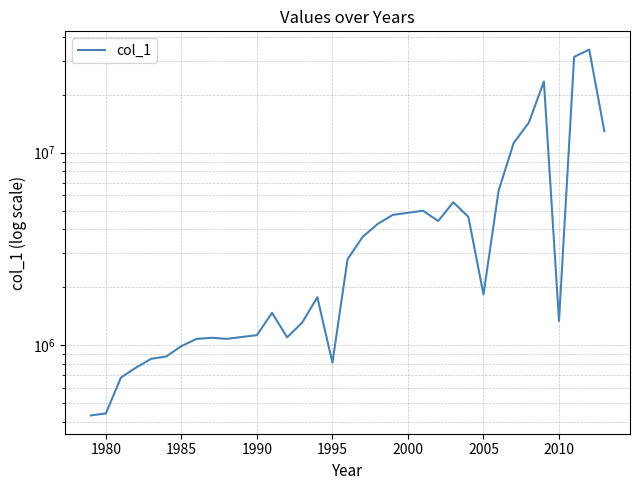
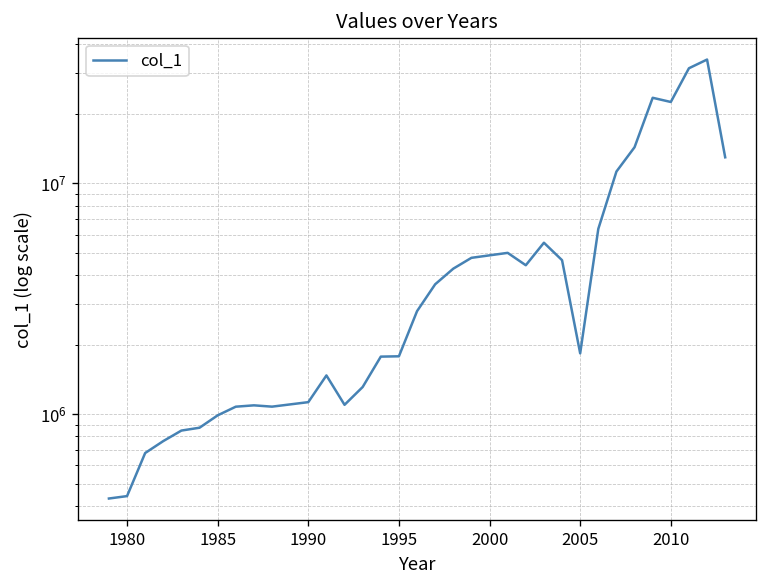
1995: 810000 -> 1800000
2010: 1300000 -> 23000000
